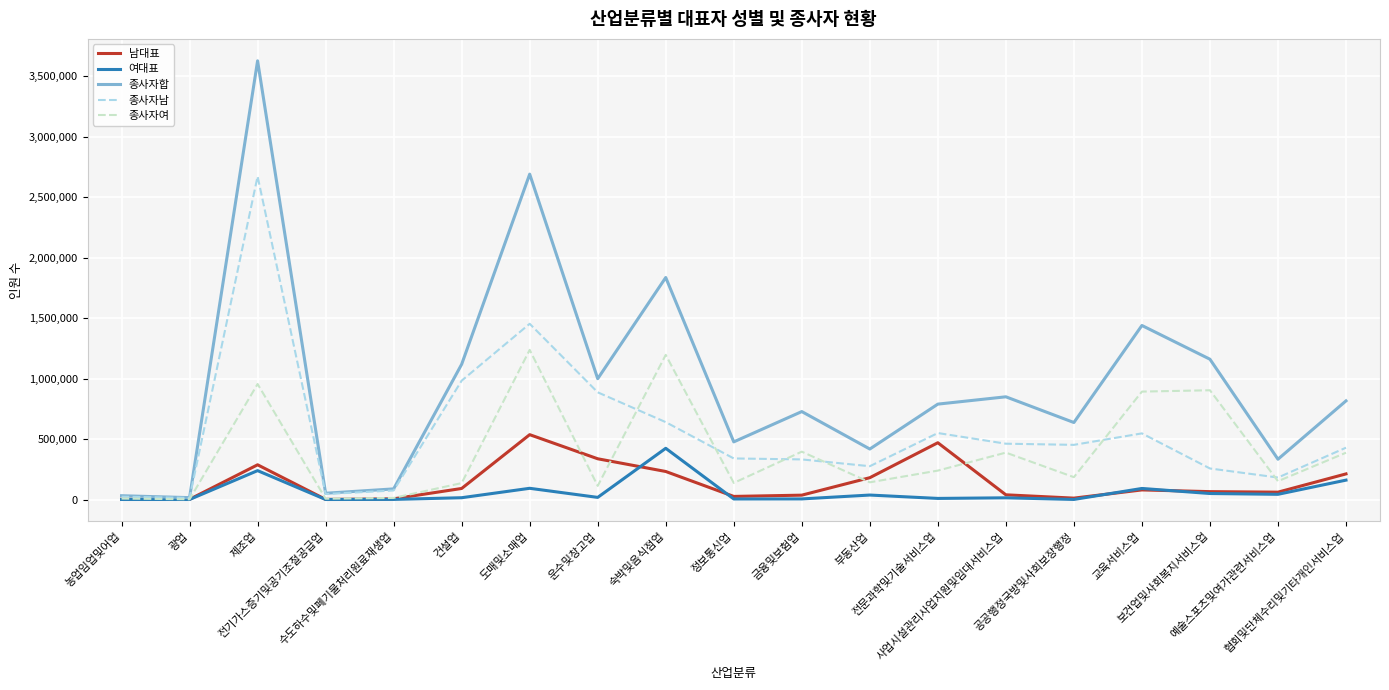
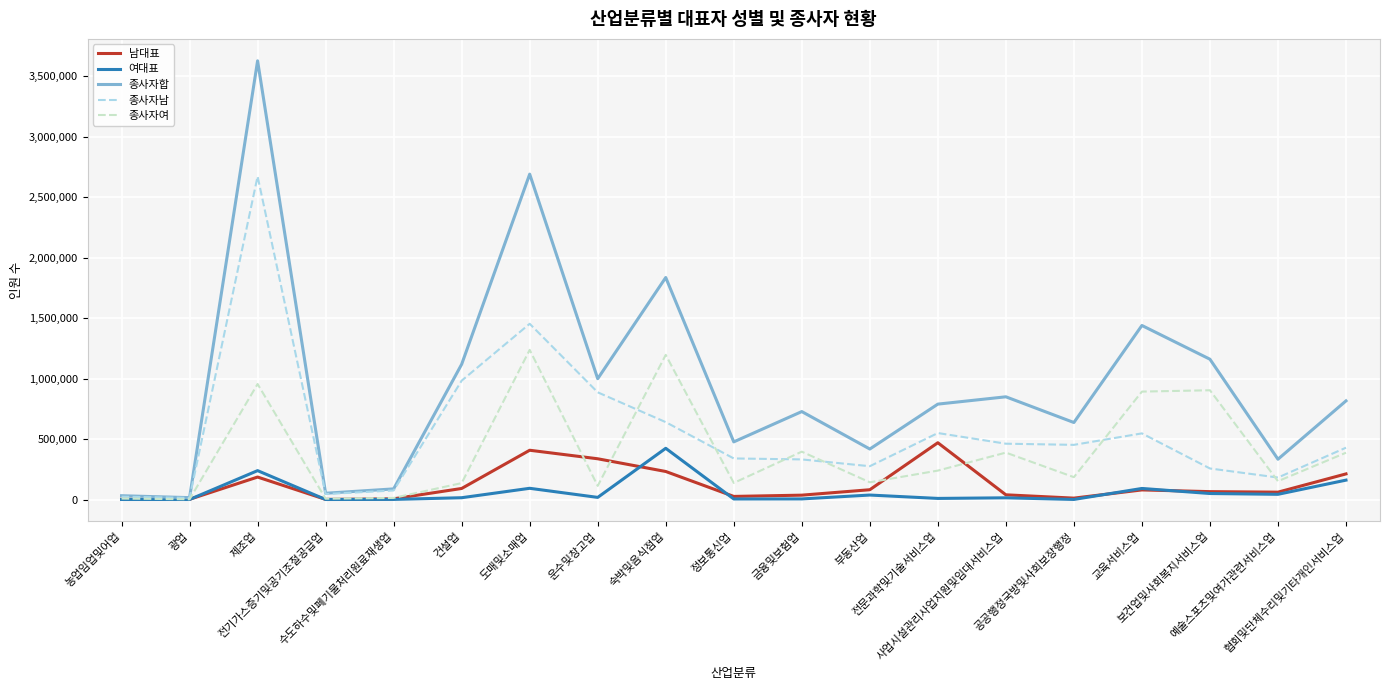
남대표, 제조업: 290,000 -> 190,000
남대표, 도매및소매업: 540,000 -> 410,000
남대표, 부동산업: 180,000 -> 80,000
